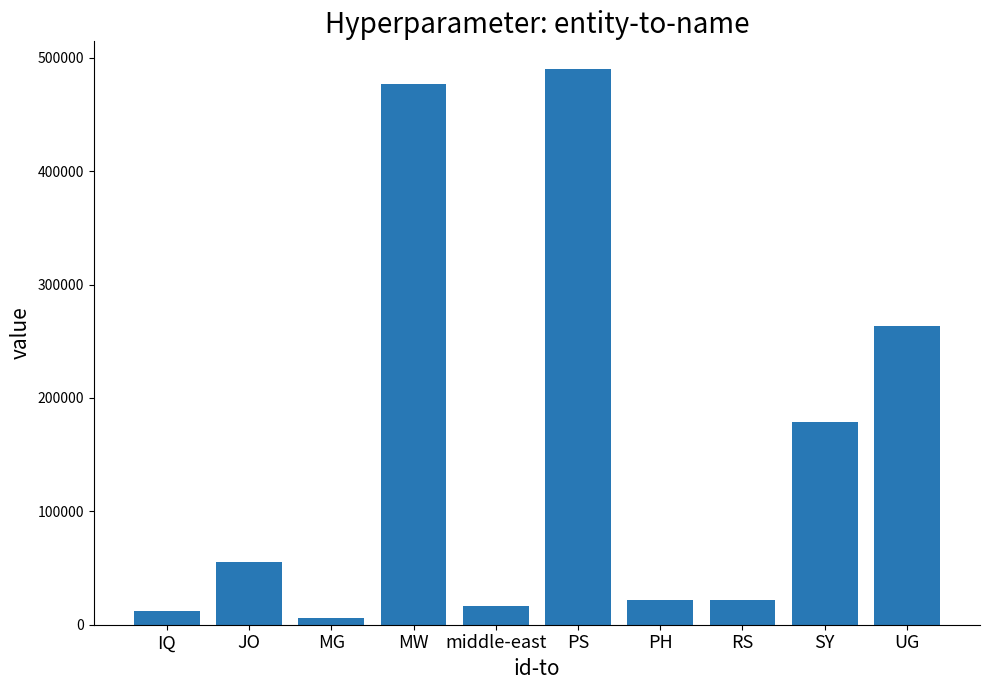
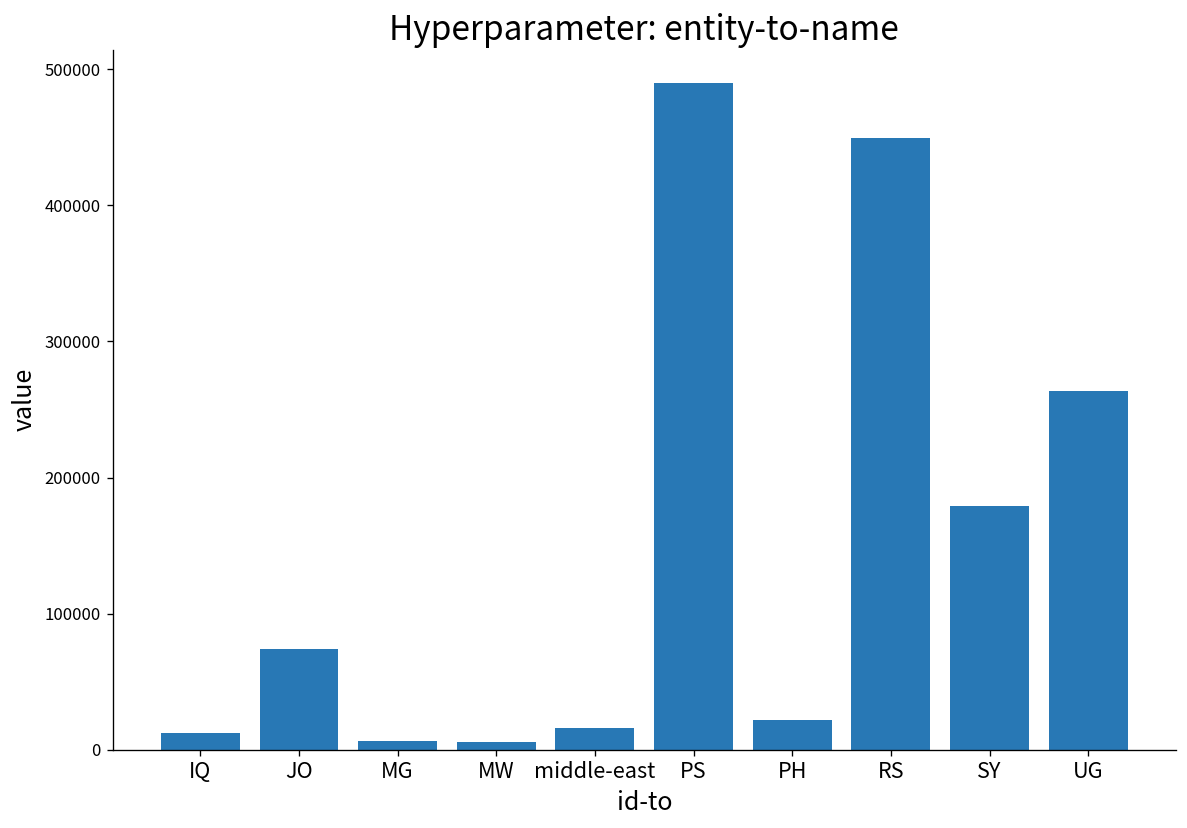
JO: 55000 -> 74000
MW: 477000 -> 6000
RS: 22000 -> 450000
